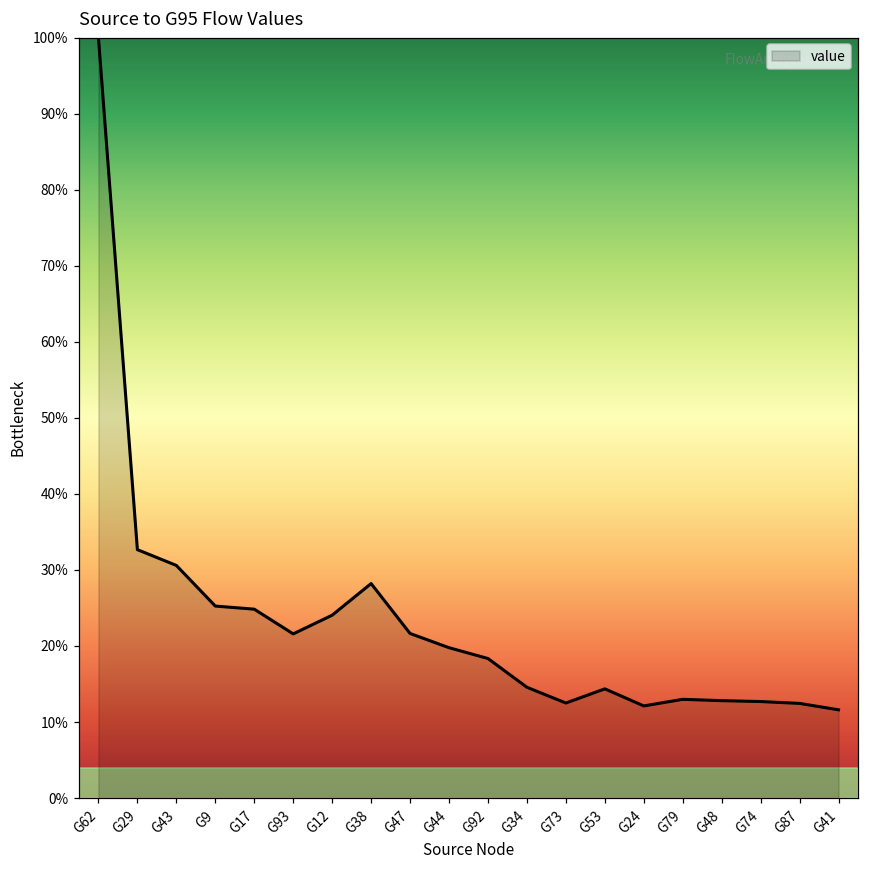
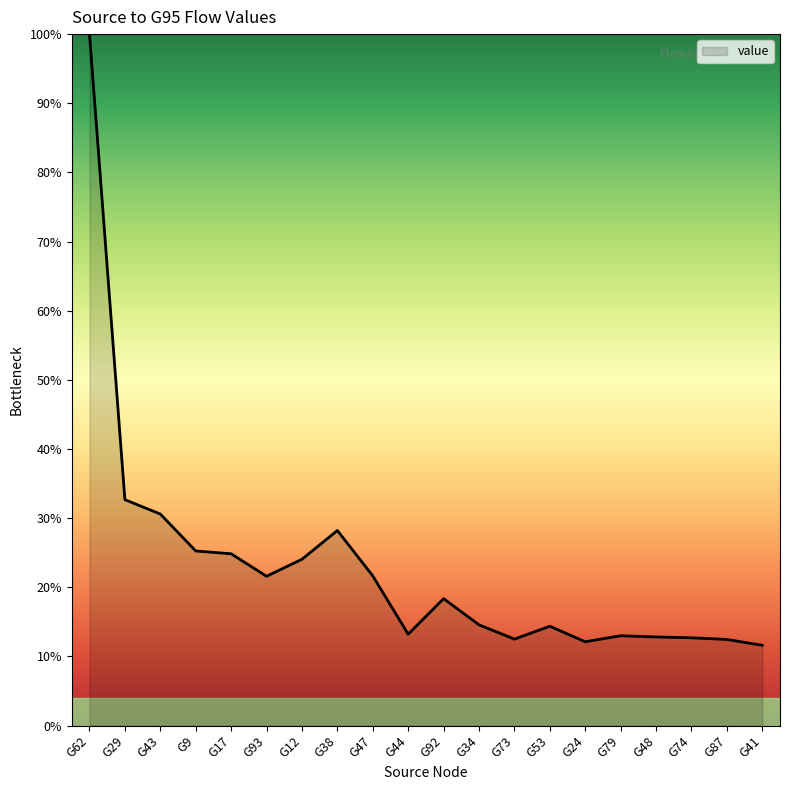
G44: 20% -> 13%
